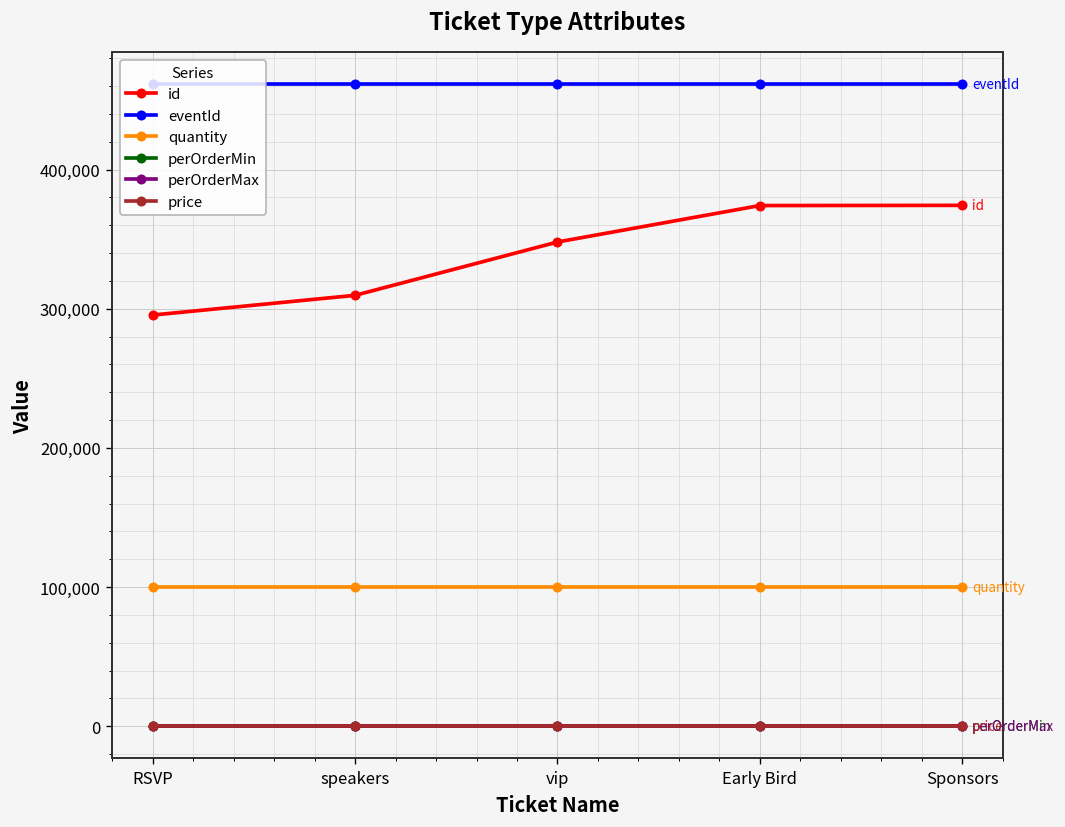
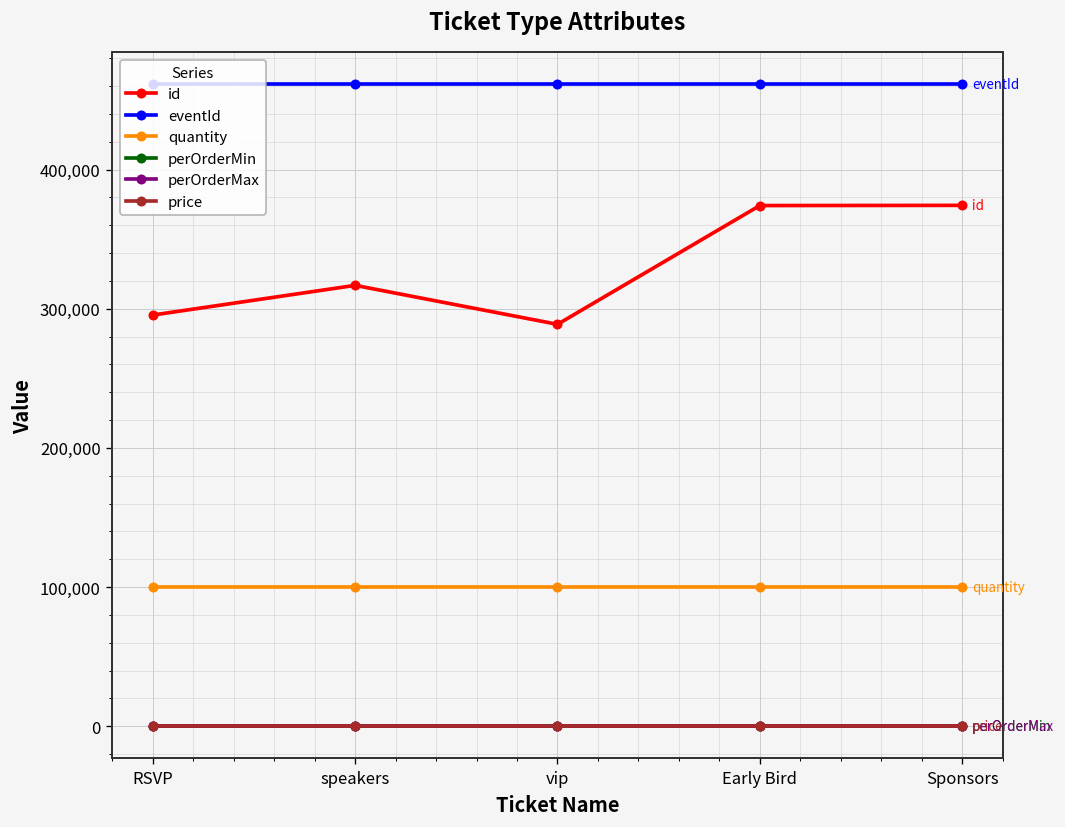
id, speakers: 310,000 -> 317,000
id, vip: 348,000 -> 289,000
